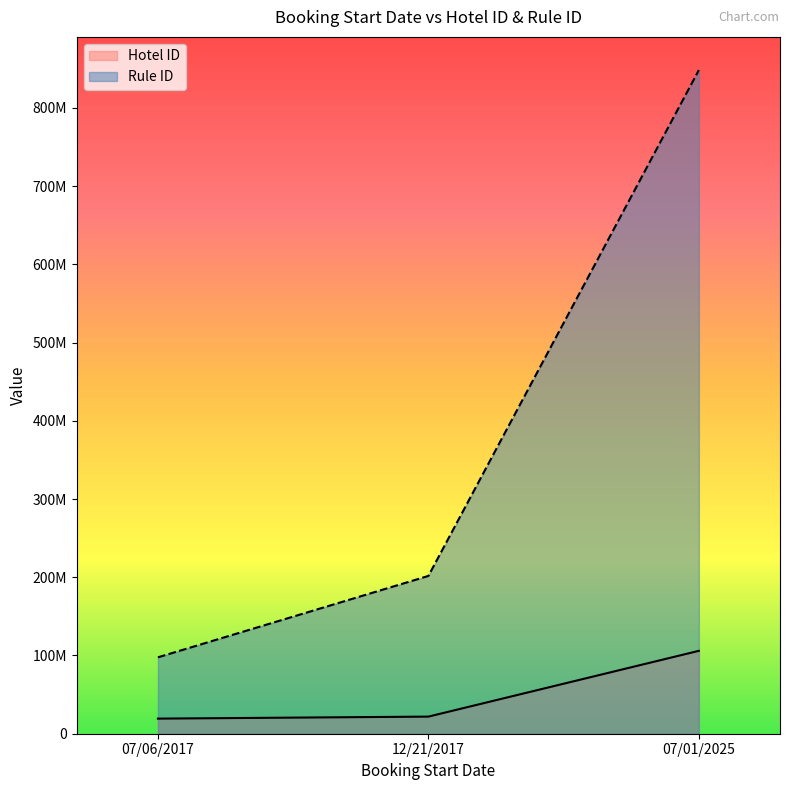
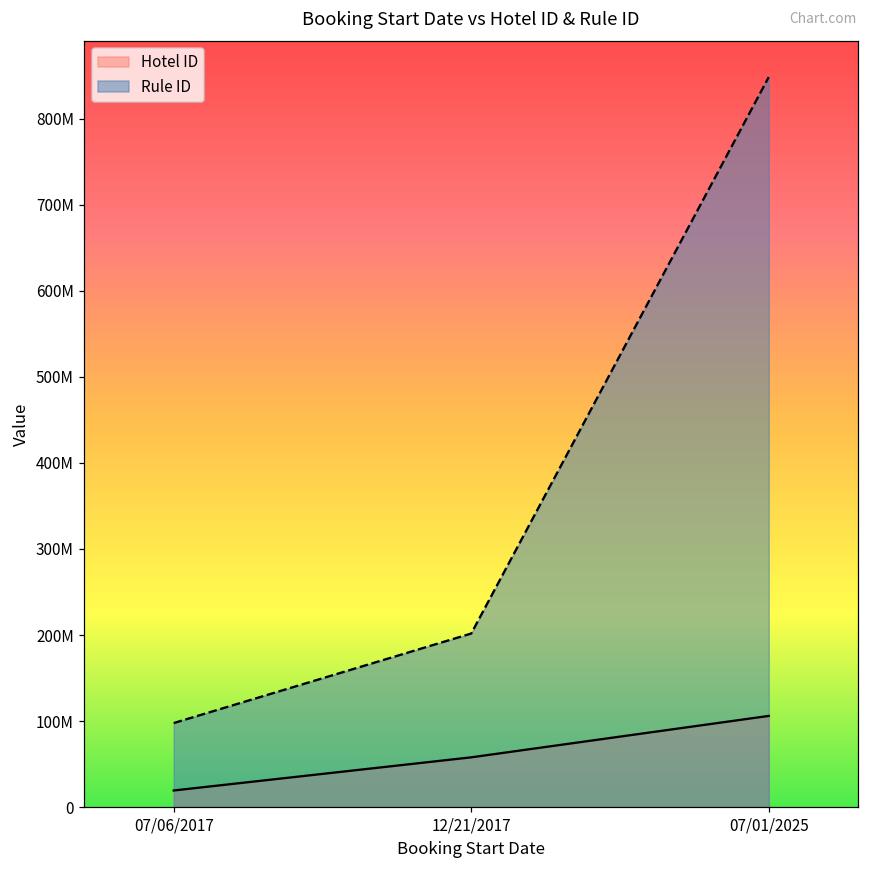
Hotel ID, 12/21/2017: 20000000 -> 60000000
